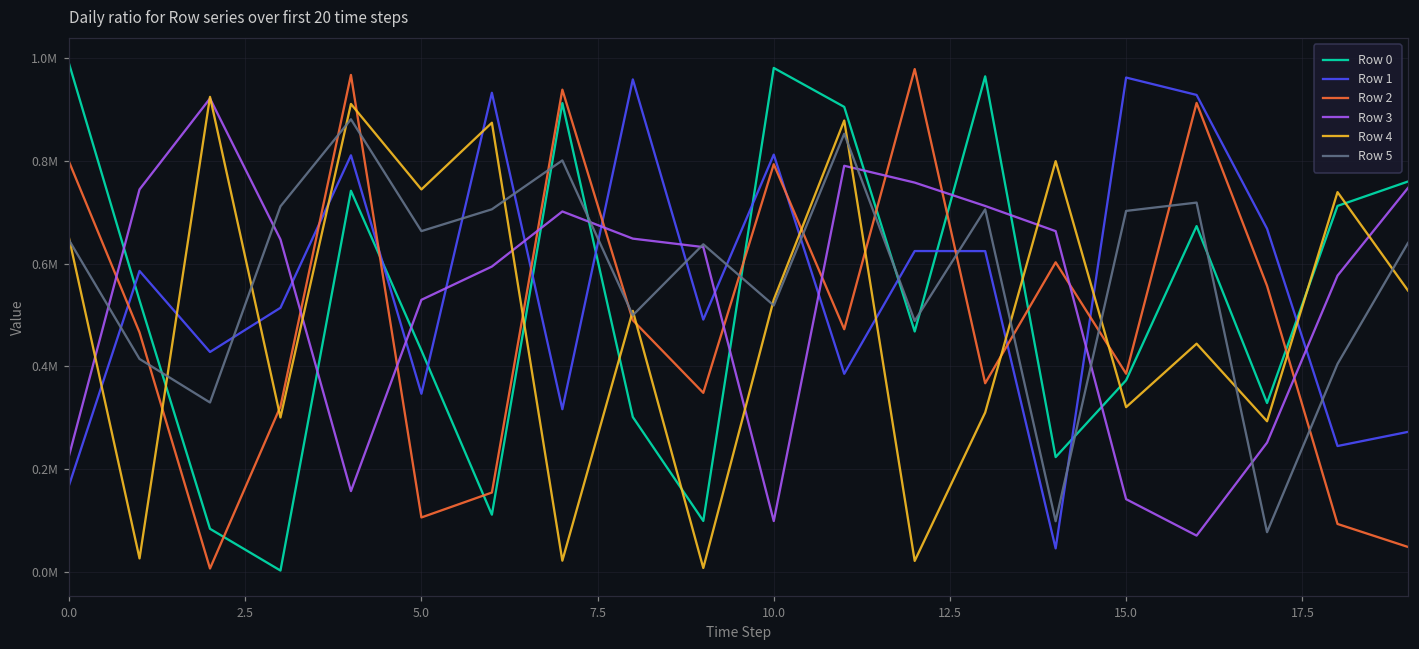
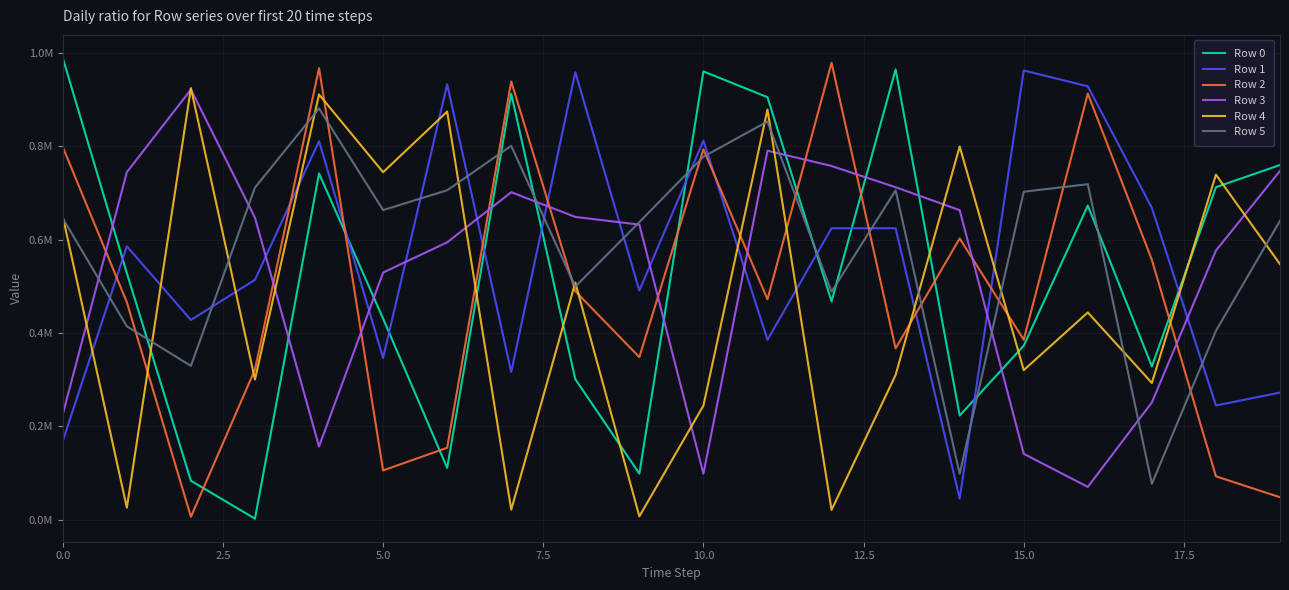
Row 0, 10.0: 980000 -> 960000
Row 4, 10.0: 530000 -> 240000
Row 5, 10.0: 520000 -> 780000
